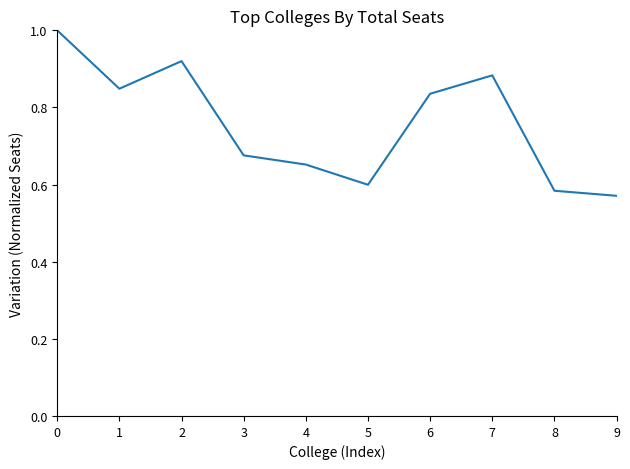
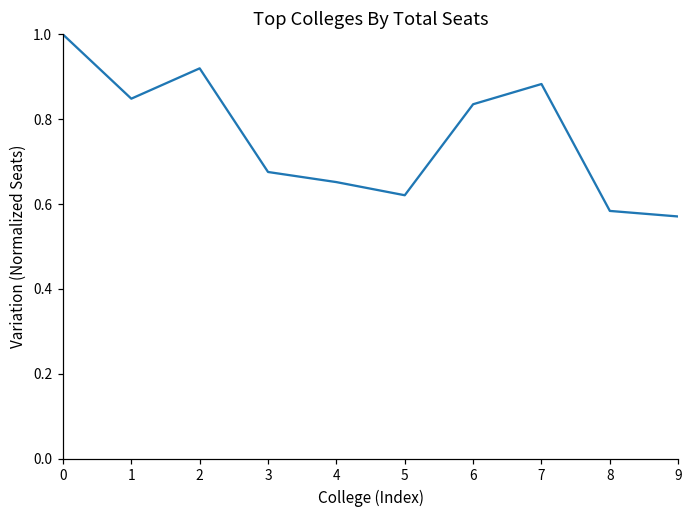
5: 0.60 -> 0.62
